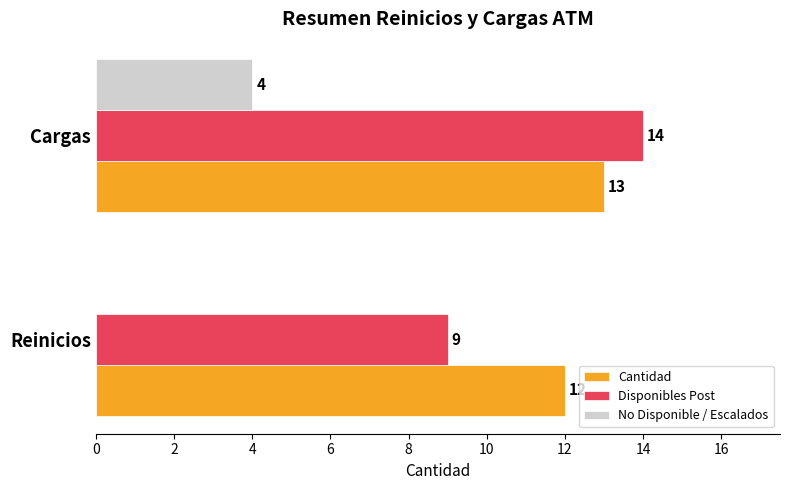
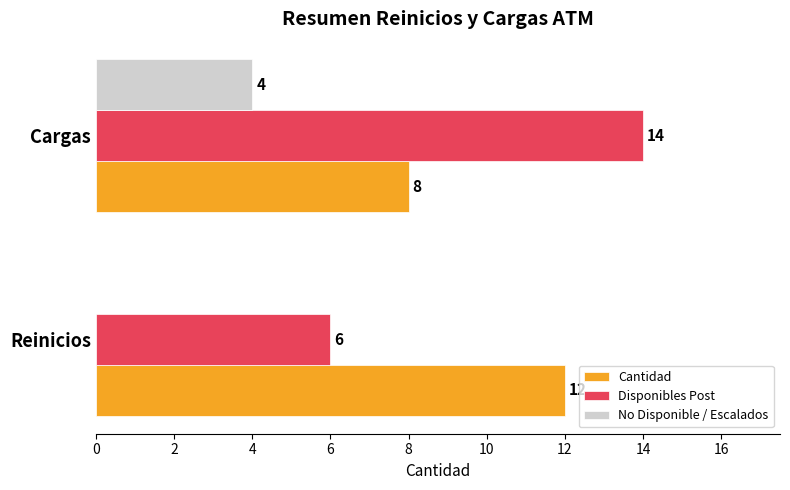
Cantidad, Cargas: 13 -> 8
Disponibles Post, Reinicios: 9 -> 6
